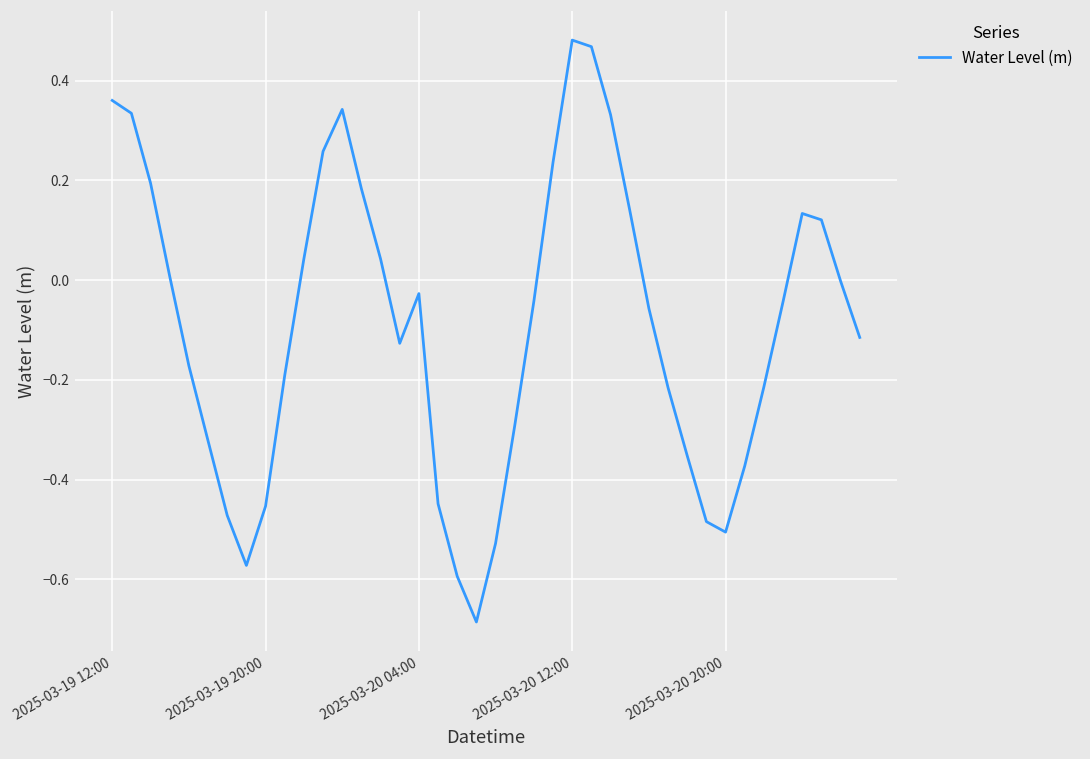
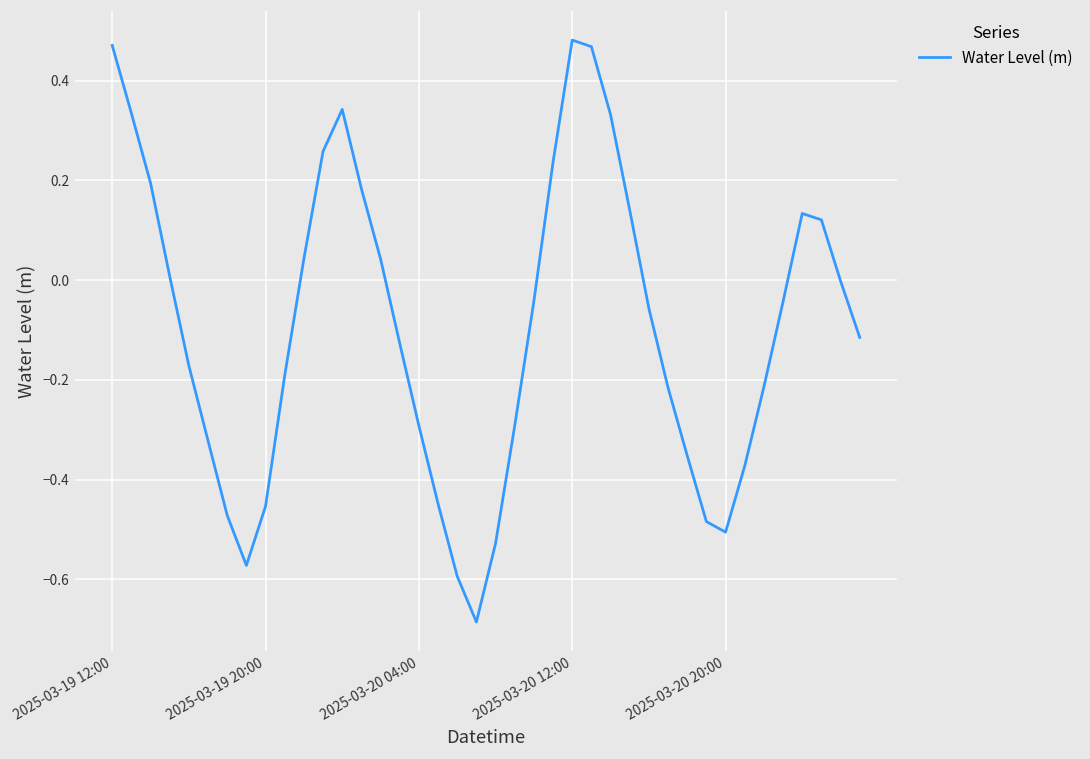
2025-03-19 12:00: 0.36 -> 0.47
2025-03-20 04:00: -0.03 -> -0.29
